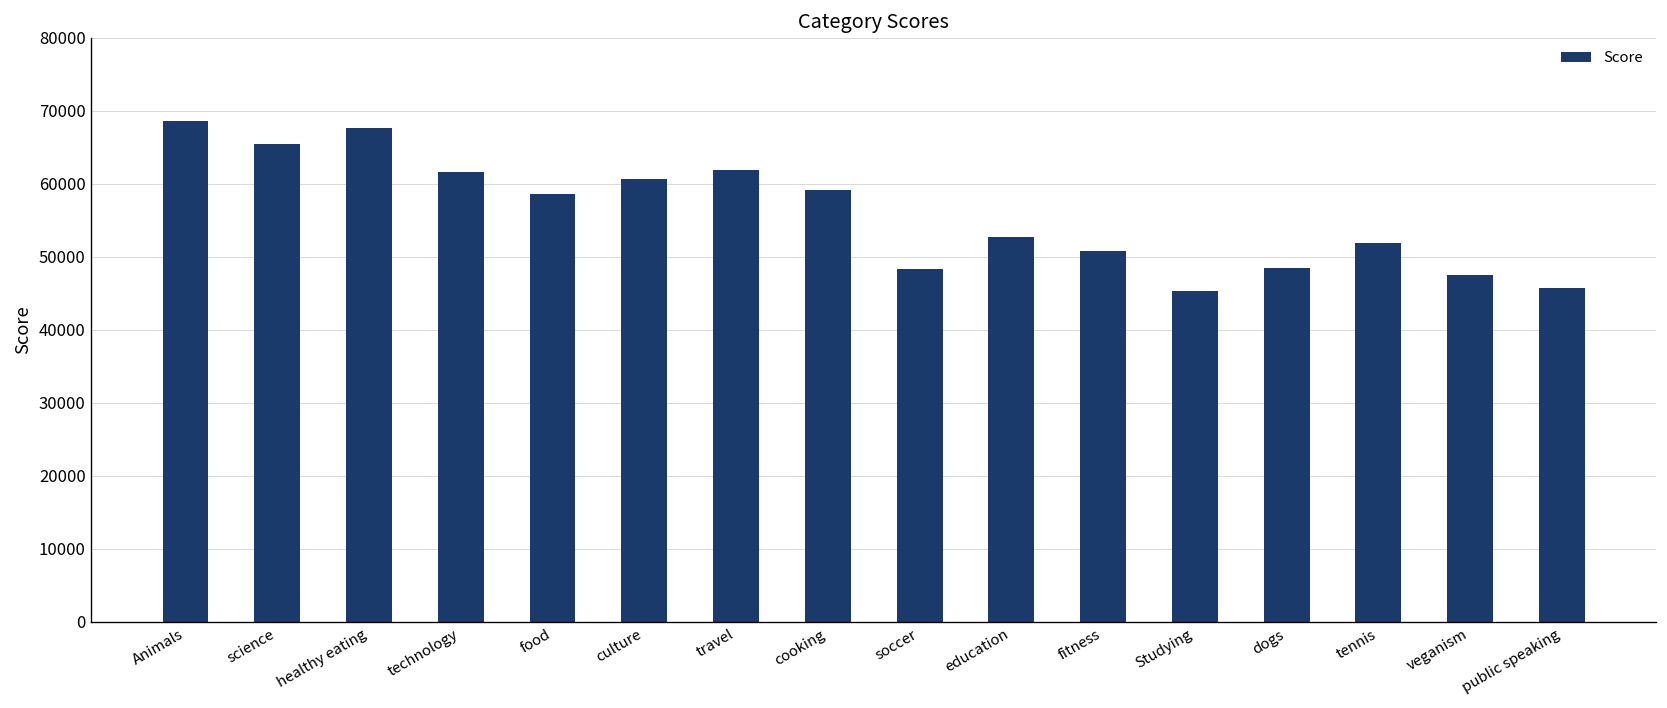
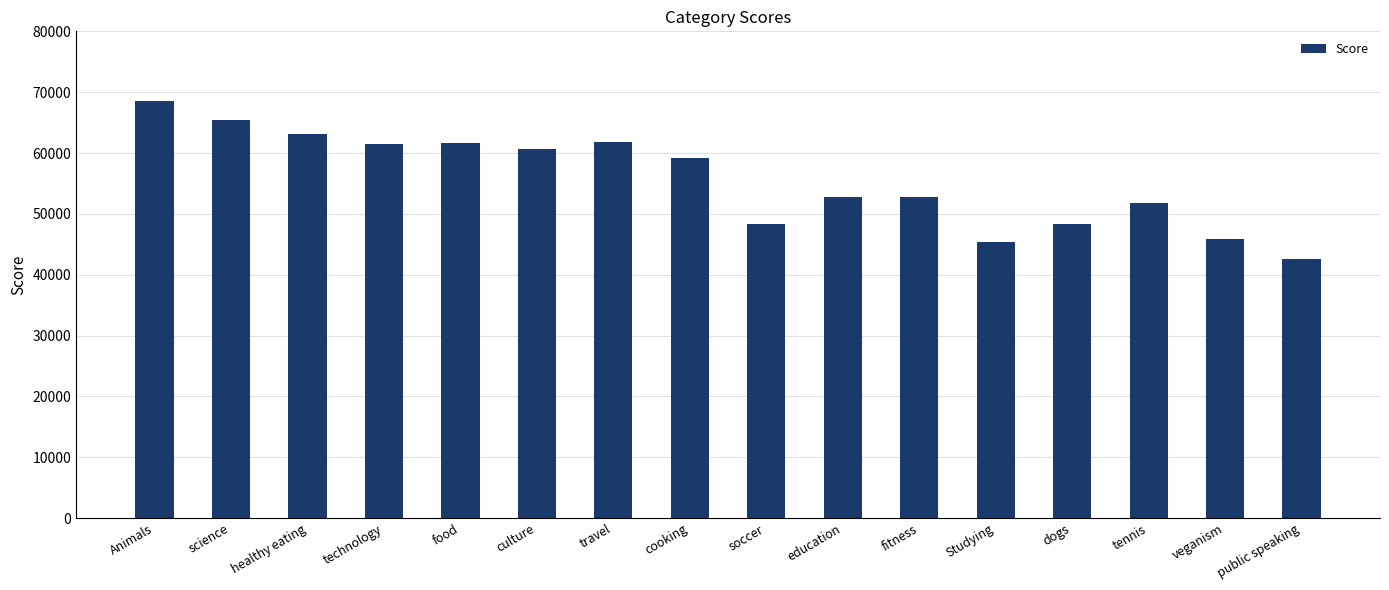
healthy eating: 68000 -> 63000
food: 59000 -> 62000
fitness: 51000 -> 53000
veganism: 48000 -> 46000
public speaking: 46000 -> 43000
